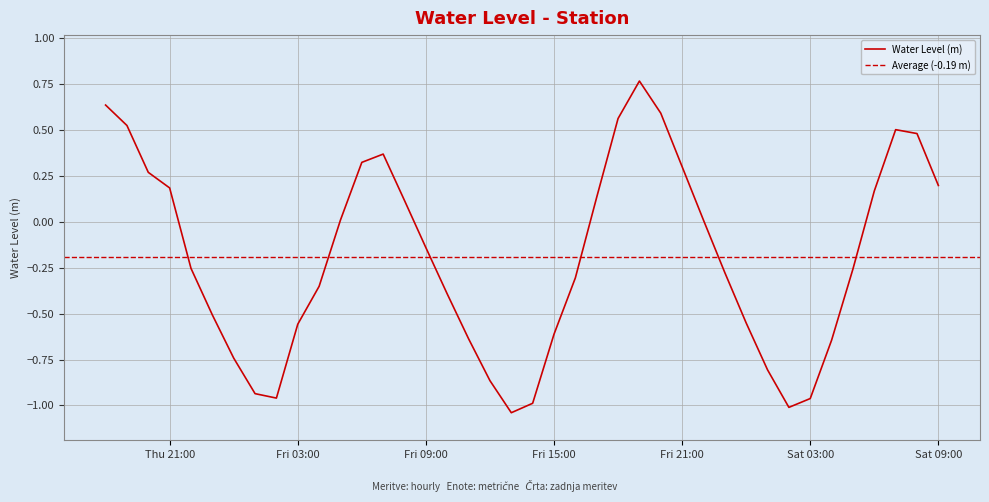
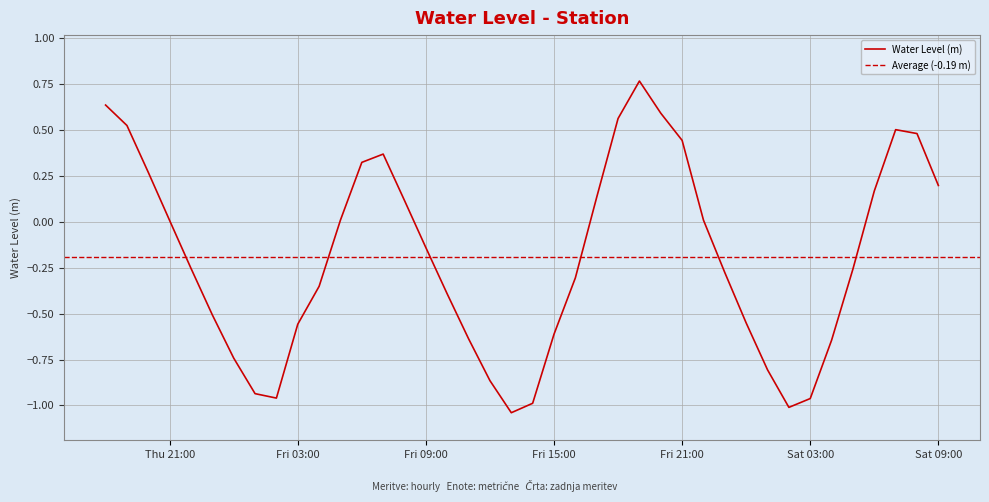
Thu 21:00: 0.18 -> 0.01
Fri 21:00: 0.30 -> 0.44
